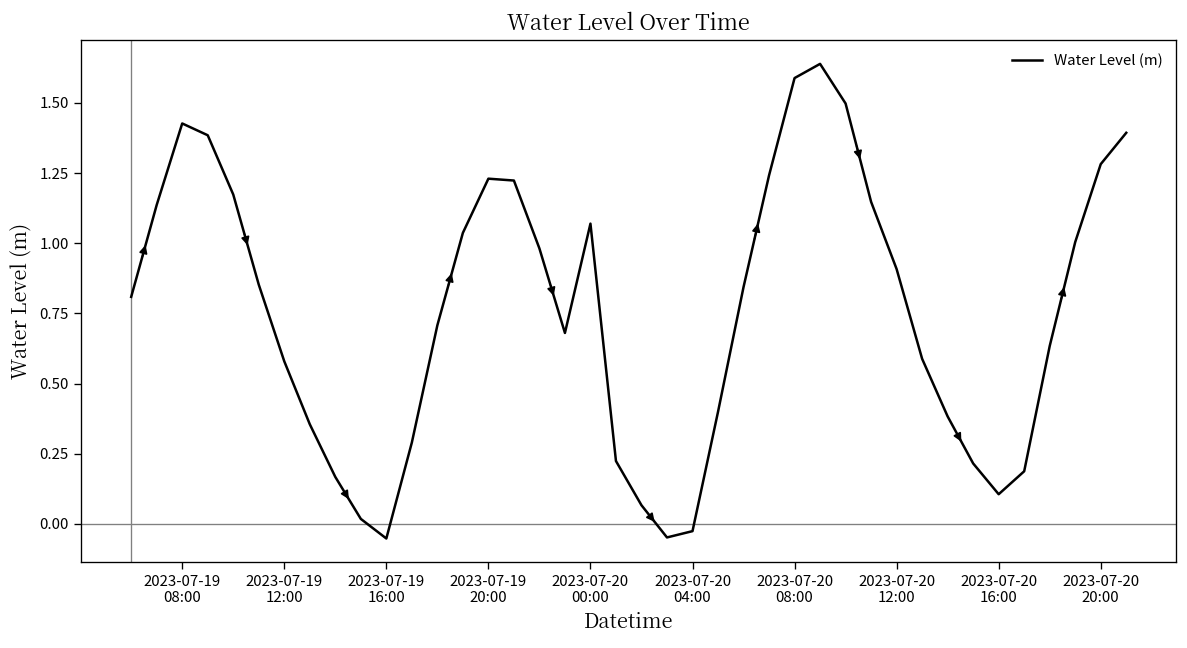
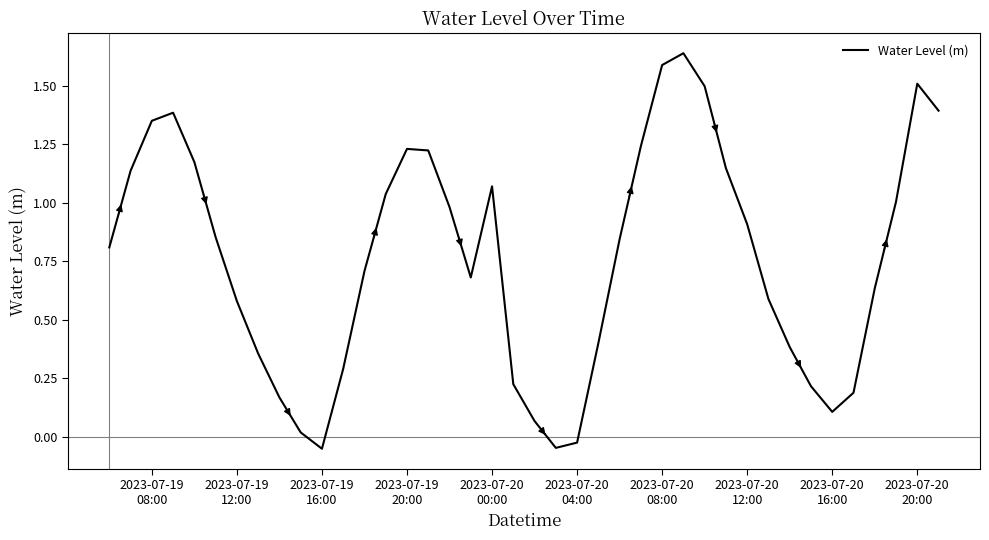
2023-07-19 08:00: 1.43 -> 1.35
2023-07-20 20:00: 1.28 -> 1.51
